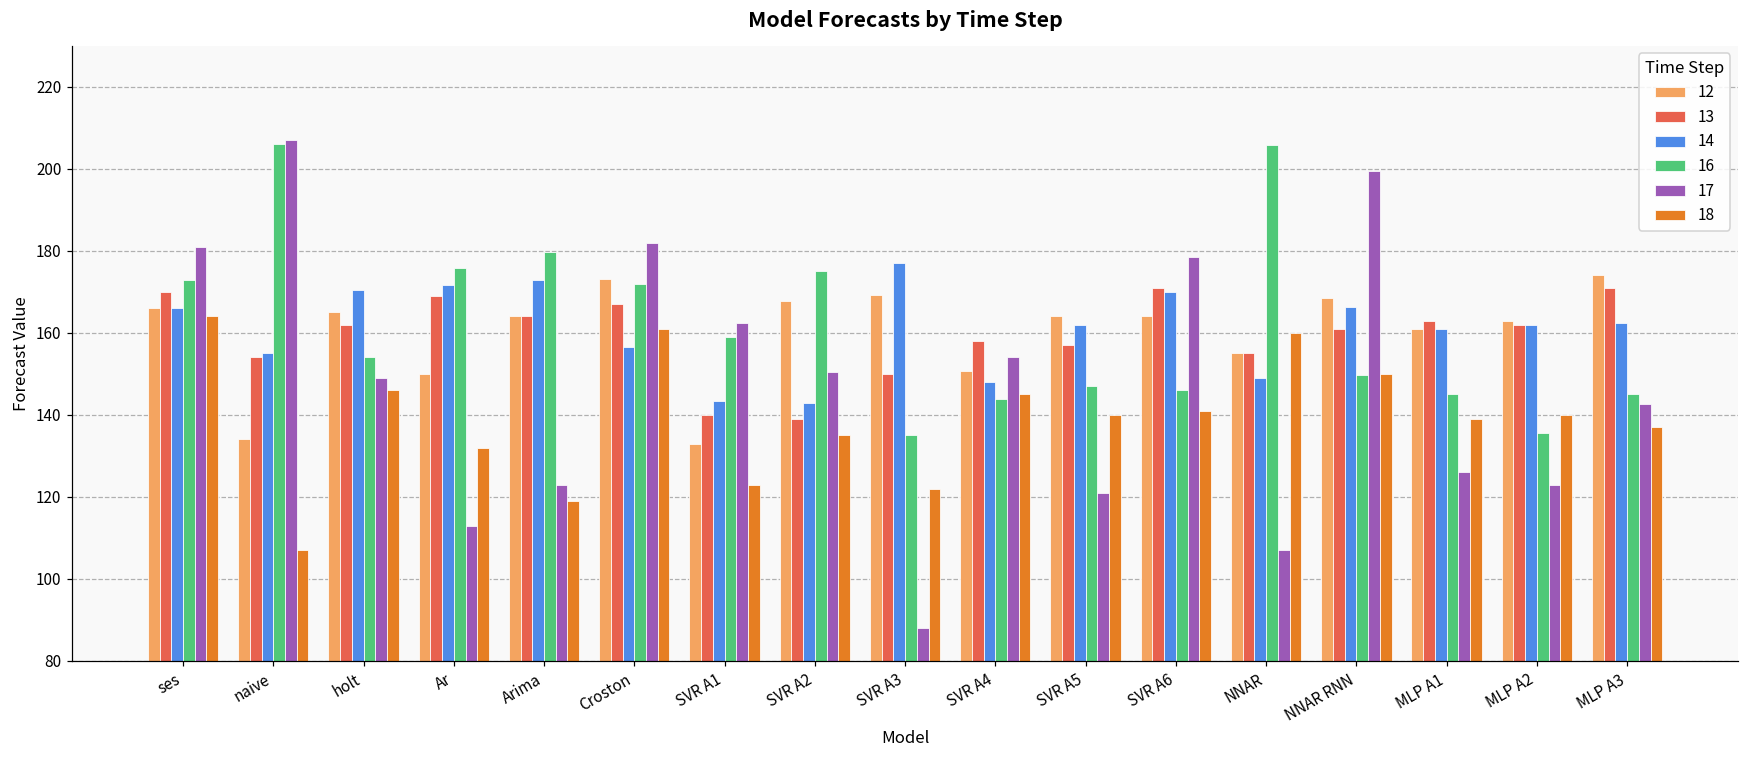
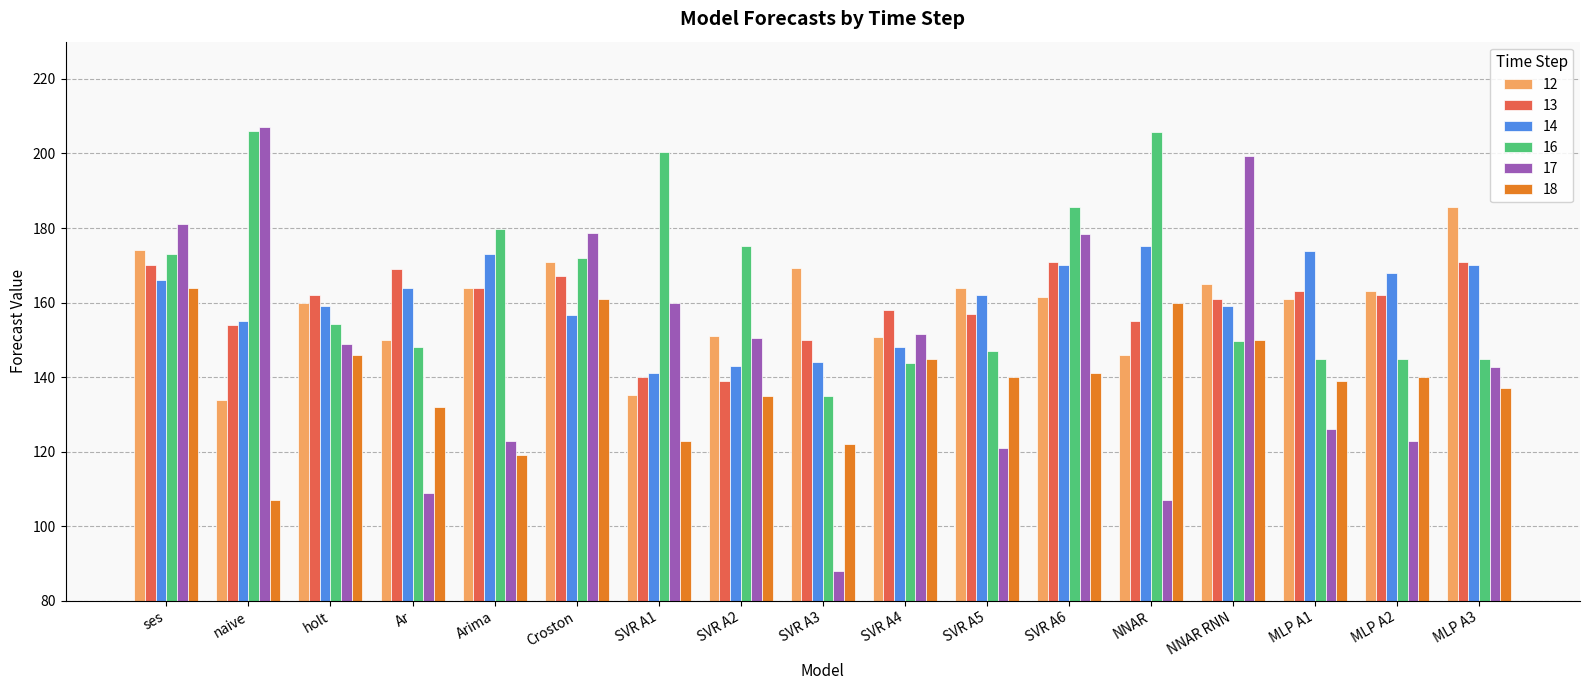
12, ses: 166 -> 174
12, holt: 165 -> 160
14, holt: 171 -> 159
14, Ar: 172 -> 164
16, Ar: 176 -> 148
17, Ar: 113 -> 109
12, Croston: 173 -> 171
17, Croston: 182 -> 179
12, SVR A1: 133 -> 135
14, SVR A1: 143 -> 141
16, SVR A1: 159 -> 200
17, SVR A1: 162 -> 160
12, SVR A2: 168 -> 151
14, SVR A3: 177 -> 144
17, SVR A4: 154 -> 152
12, SVR A6: 164 -> 162
16, SVR A6: 146 -> 186
12, NNAR: 155 -> 146
14, NNAR: 149 -> 175
12, NNAR RNN: 169 -> 165
14, NNAR RNN: 166 -> 159
14, MLP A1: 161 -> 174
14, MLP A2: 162 -> 168
16, MLP A2: 136 -> 145
12, MLP A3: 174 -> 186
14, MLP A3: 162 -> 170
